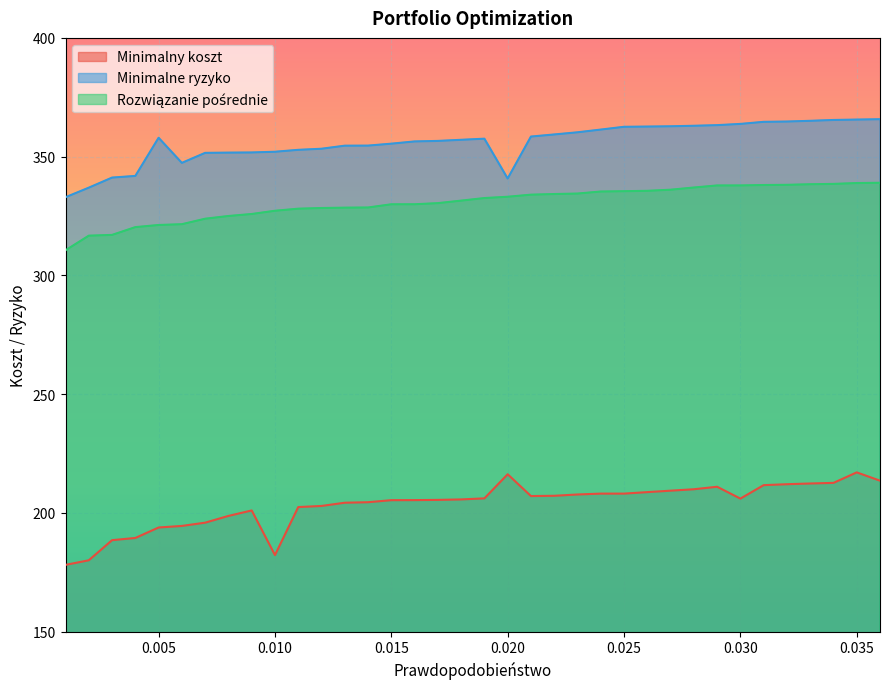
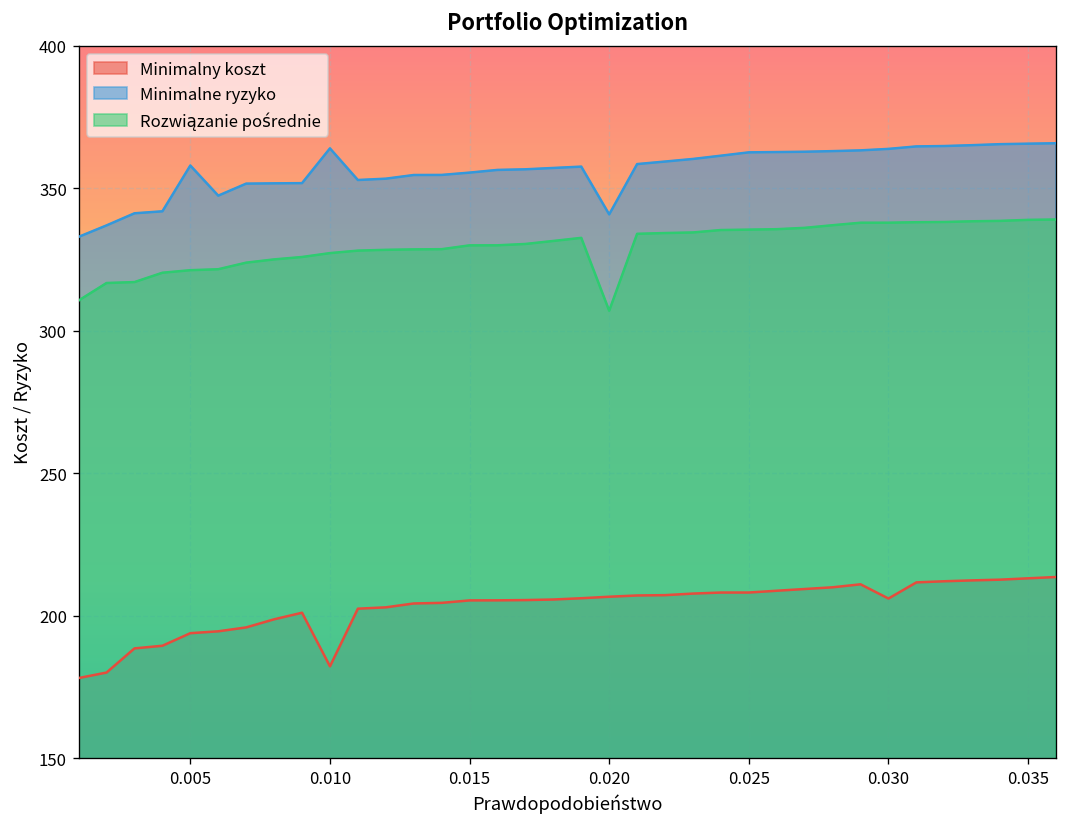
Minimalne ryzyko, 0.010: 352 -> 364
Minimalny koszt, 0.020: 216 -> 207
Rozwiązanie pośrednie, 0.020: 333 -> 307
Minimalny koszt, 0.035: 217 -> 213
